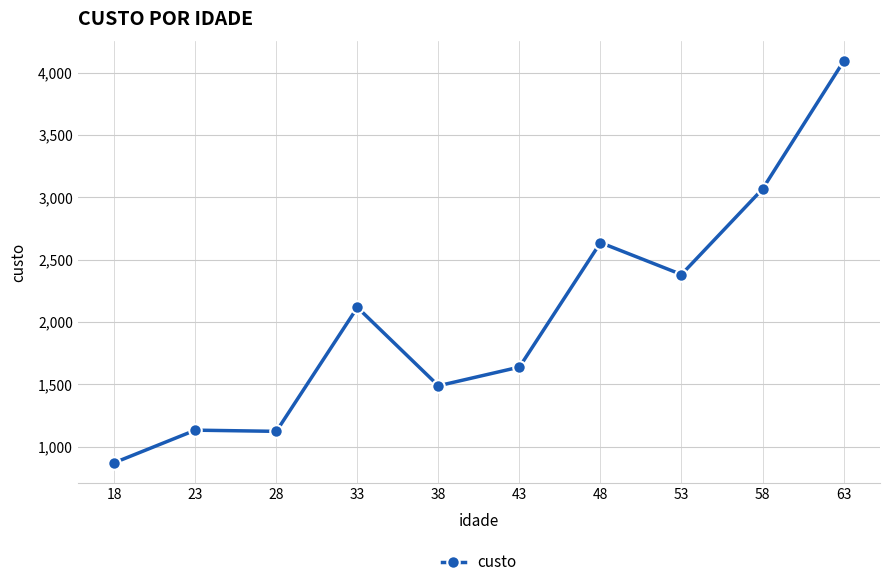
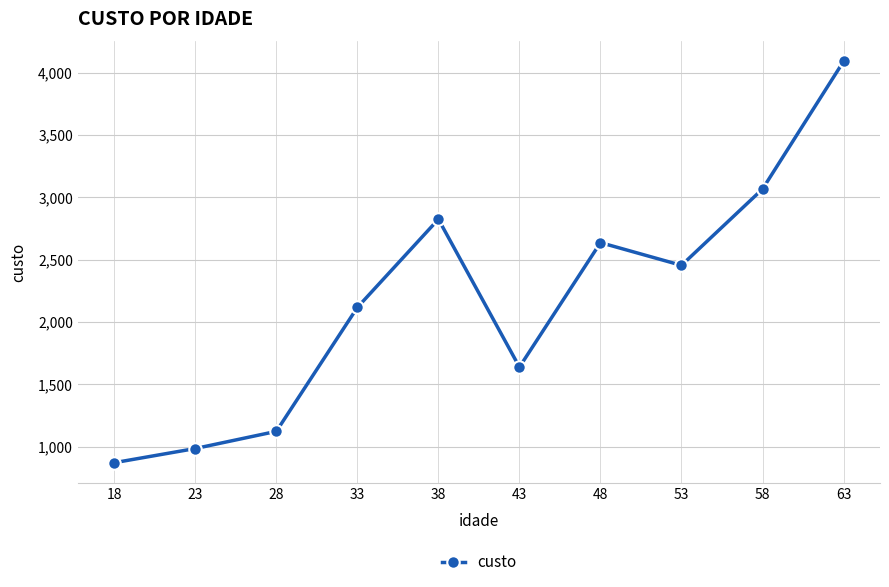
23: 1,130 -> 980
38: 1,490 -> 2,820
53: 2,380 -> 2,450
